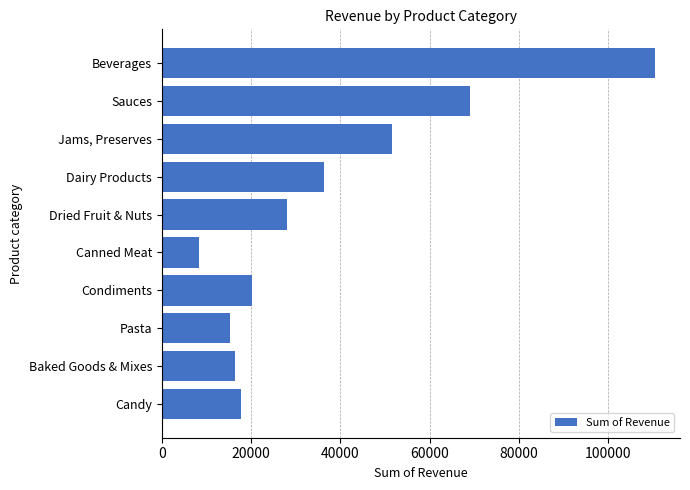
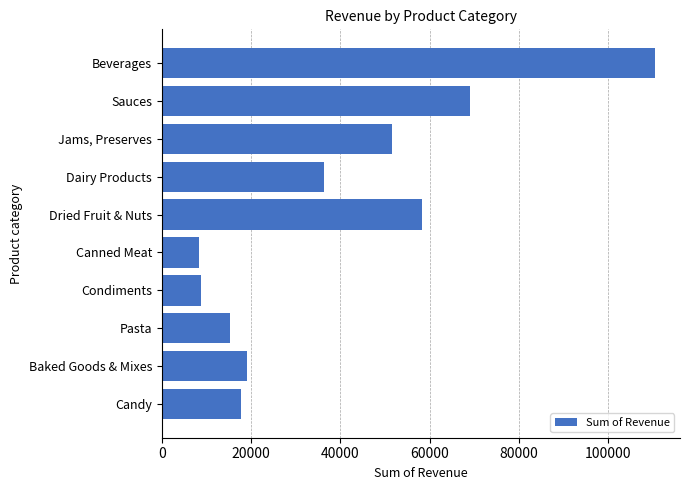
Dried Fruit & Nuts: 28000 -> 58000
Condiments: 20000 -> 9000
Baked Goods & Mixes: 16000 -> 19000
